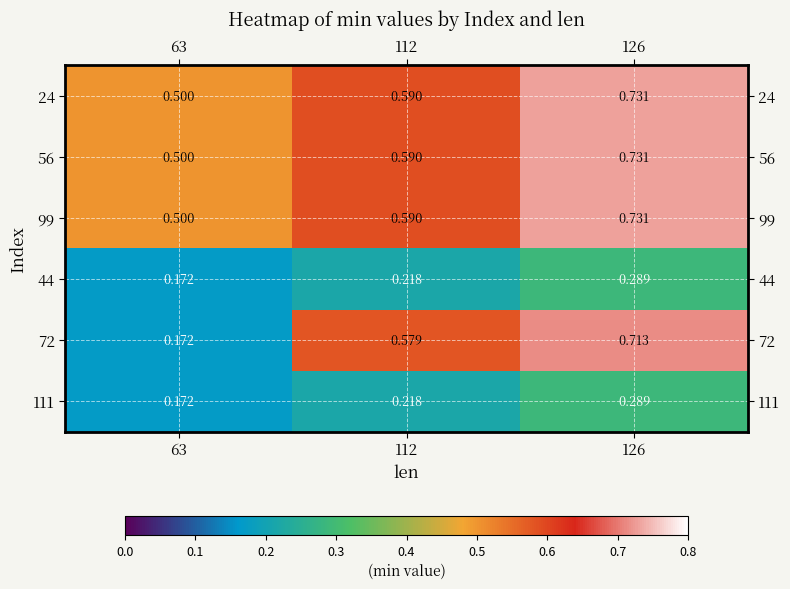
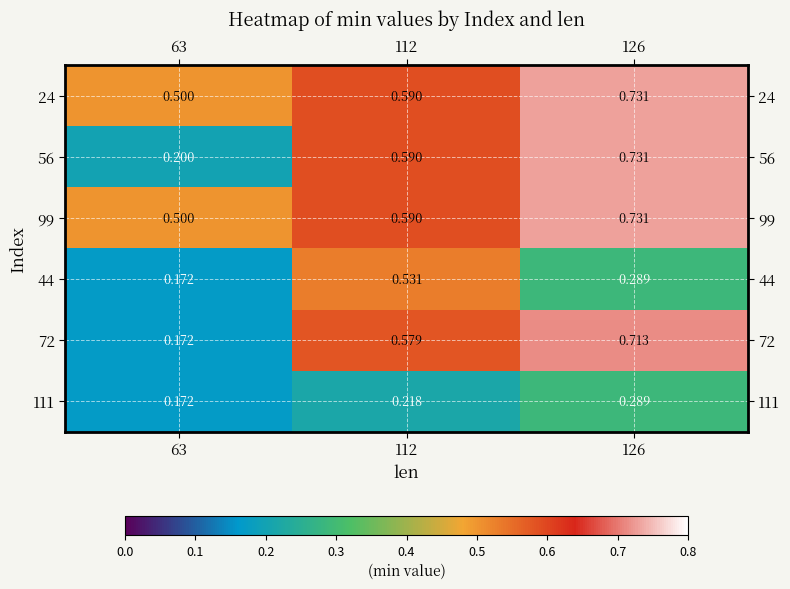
56, 63: 0.500 -> 0.200
44, 112: 0.218 -> 0.531
